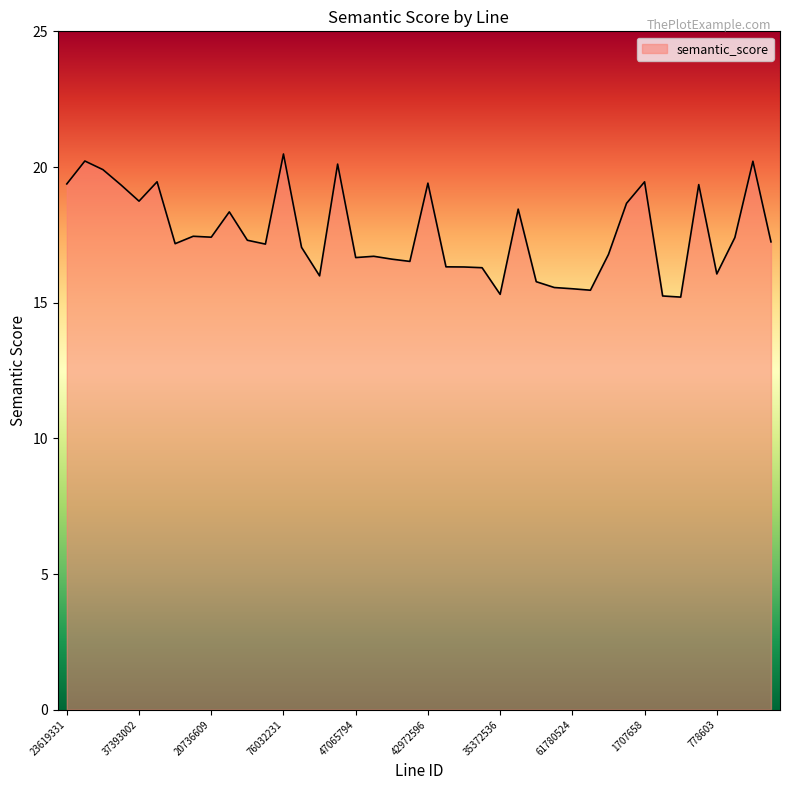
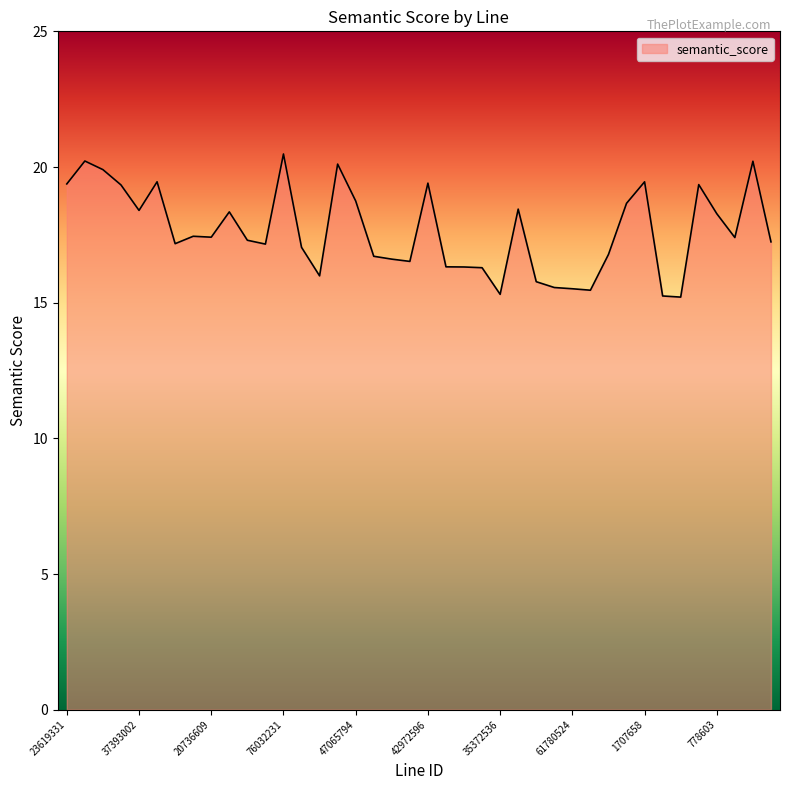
37393002: 18.7 -> 18.4
47065794: 16.7 -> 18.7
778603: 16.1 -> 18.3
